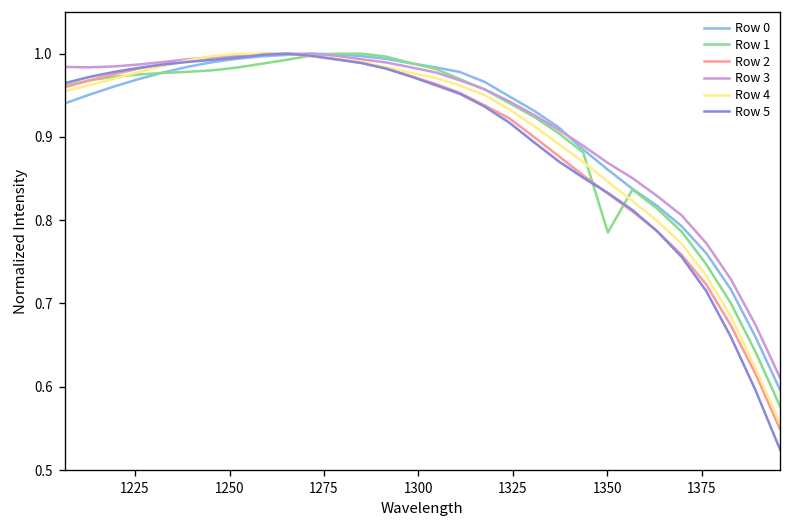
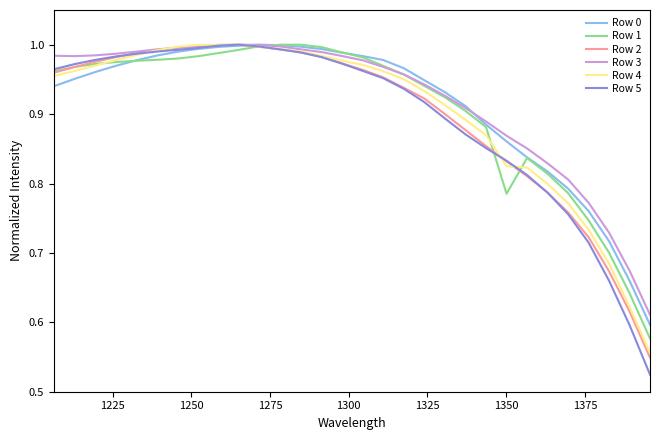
Row 4, 1350: 0.85 -> 0.82
